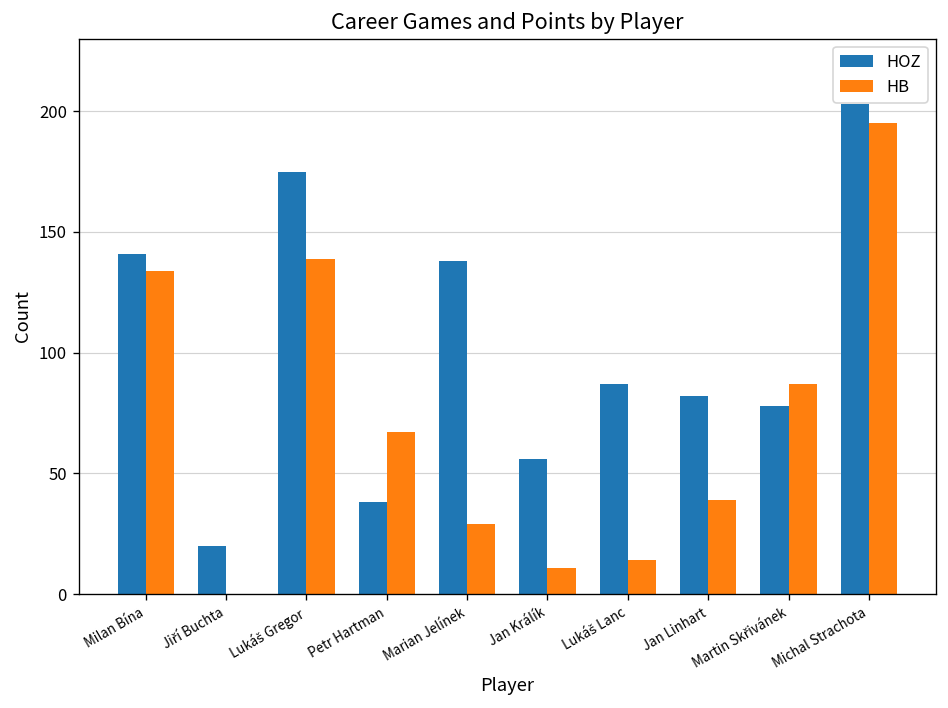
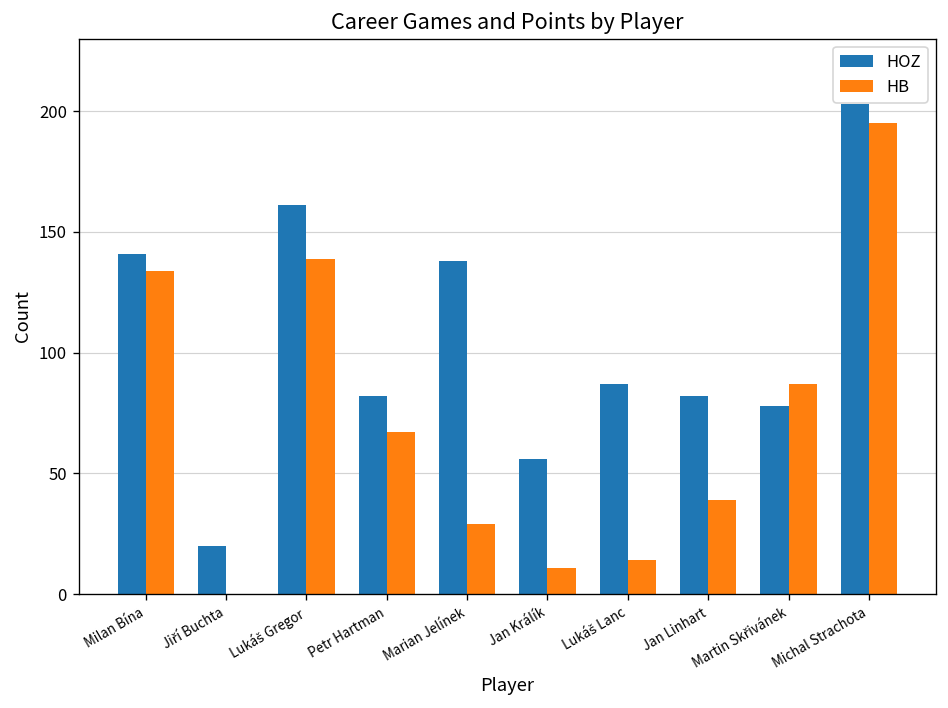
HOZ, Lukáš Gregor: 175 -> 161
HOZ, Petr Hartman: 38 -> 82
